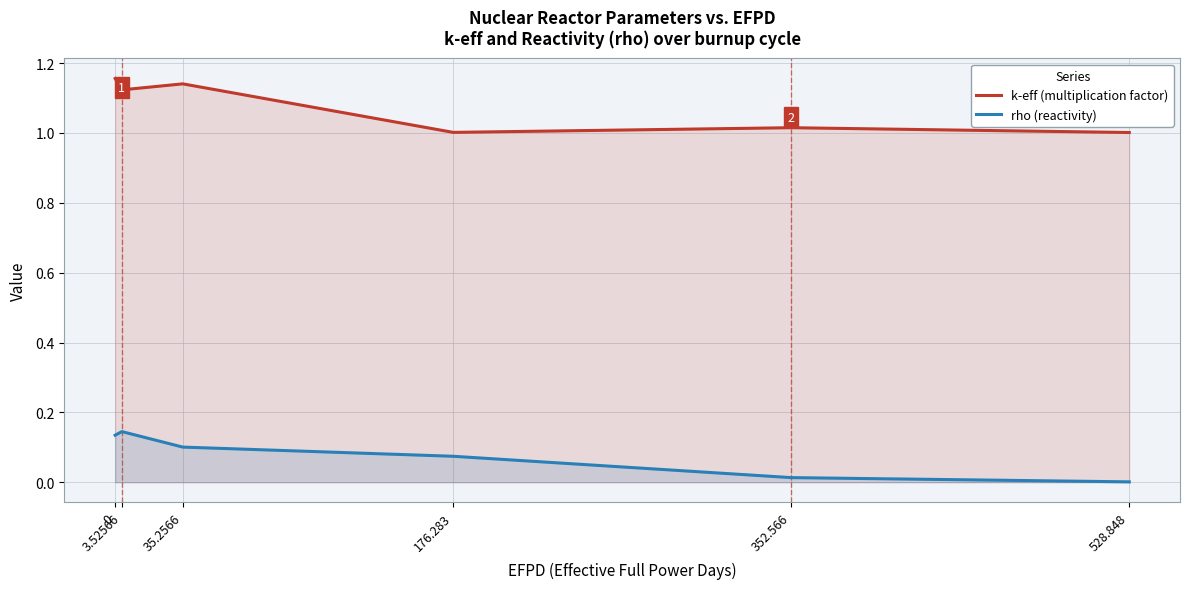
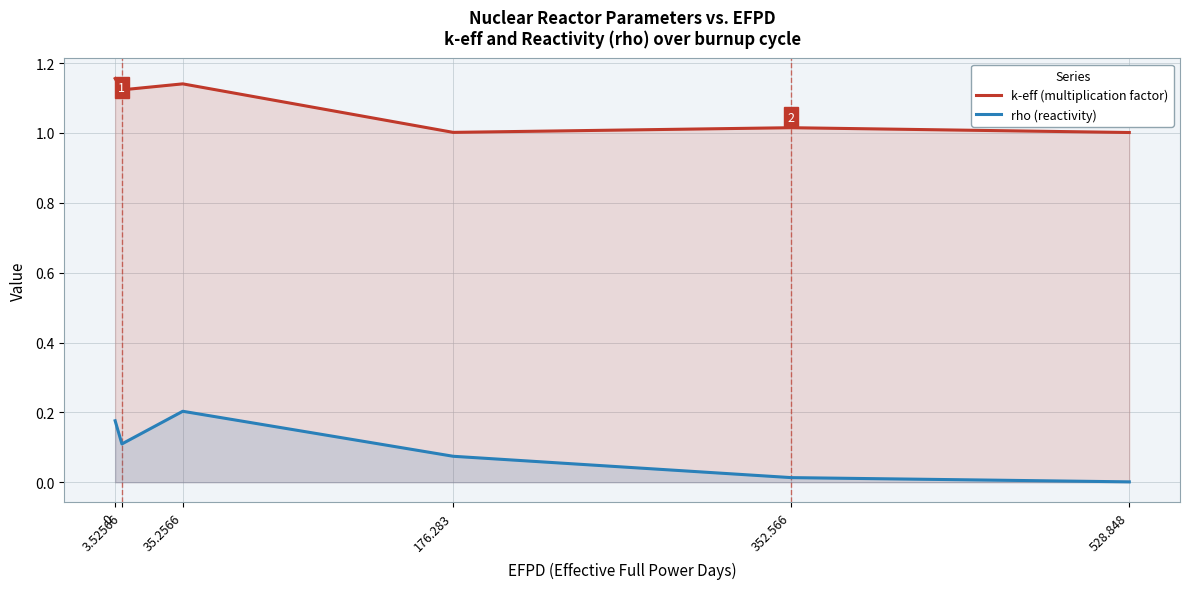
rho (reactivity), 0: 0.13 -> 0.18
rho (reactivity), 3.52566: 0.15 -> 0.11
rho (reactivity), 35.2566: 0.10 -> 0.20
